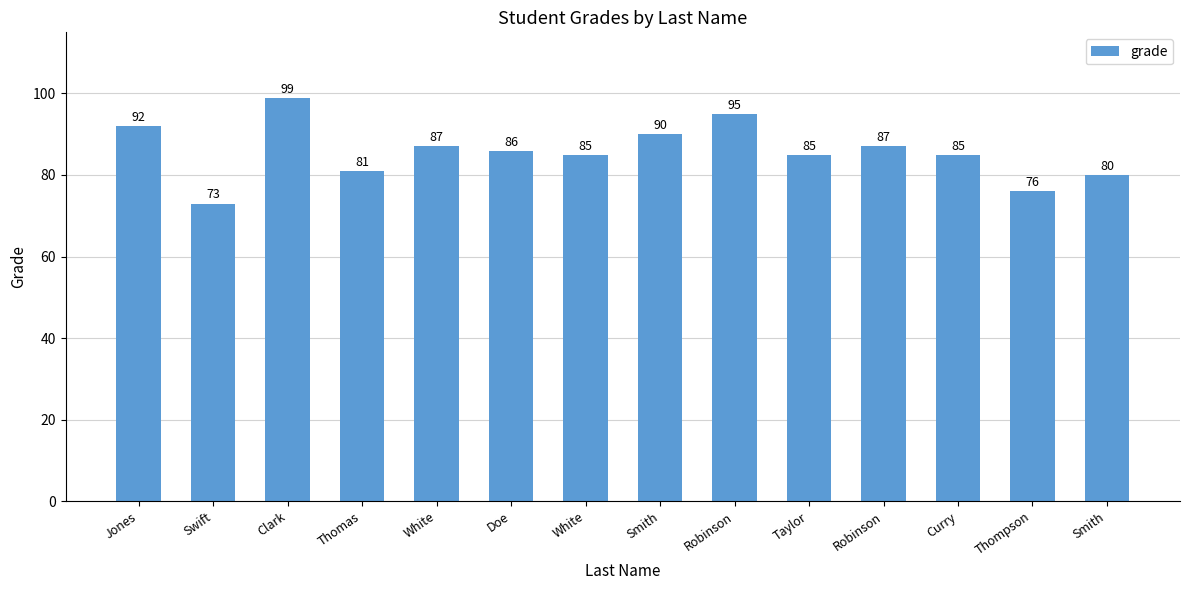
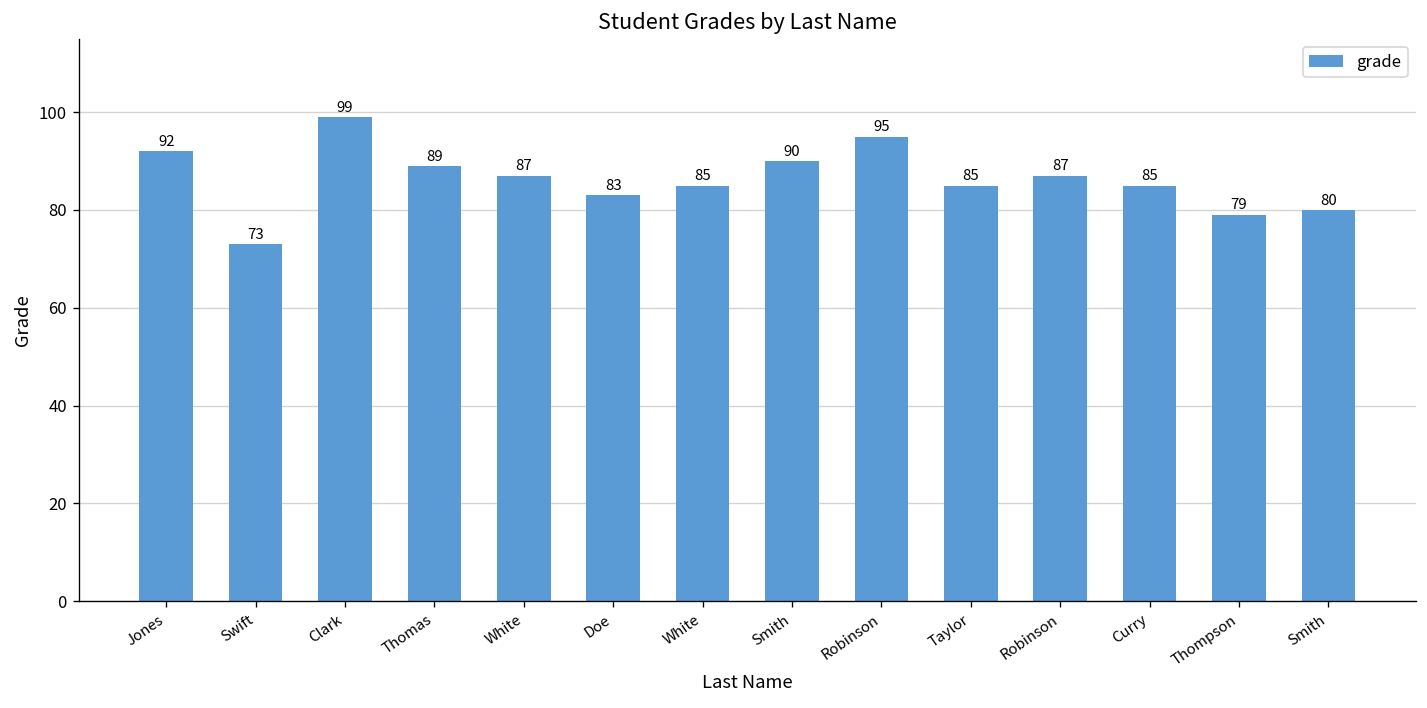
Thomas: 81 -> 89
Doe: 86 -> 83
Thompson: 76 -> 79
